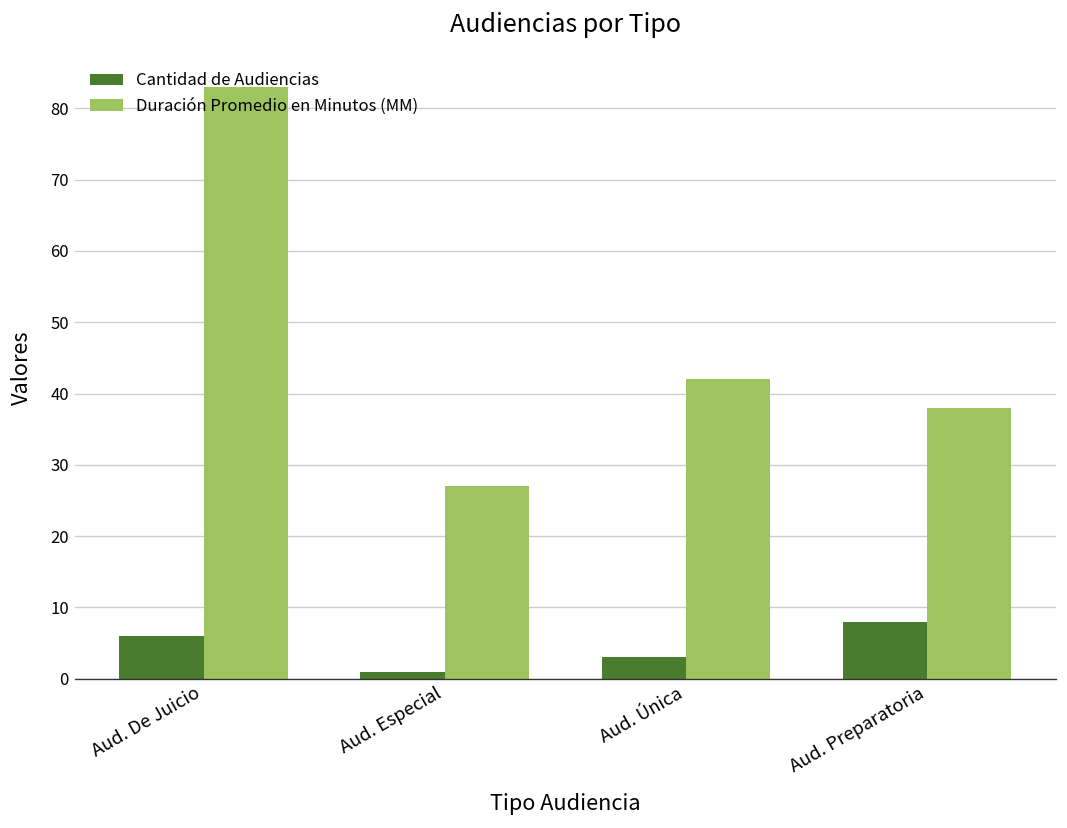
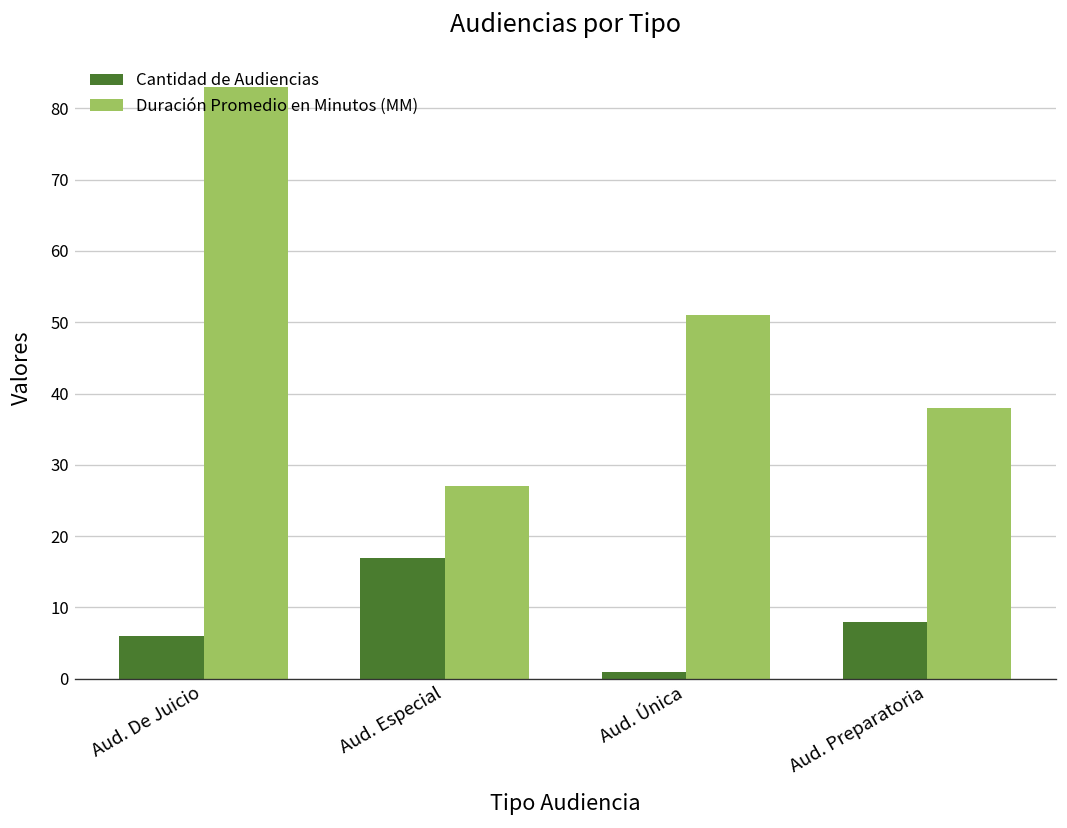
Cantidad de Audiencias, Aud. Especial: 1 -> 17
Cantidad de Audiencias, Aud. Única: 3 -> 1
Duración Promedio en Minutos (MM), Aud. Única: 42 -> 51
